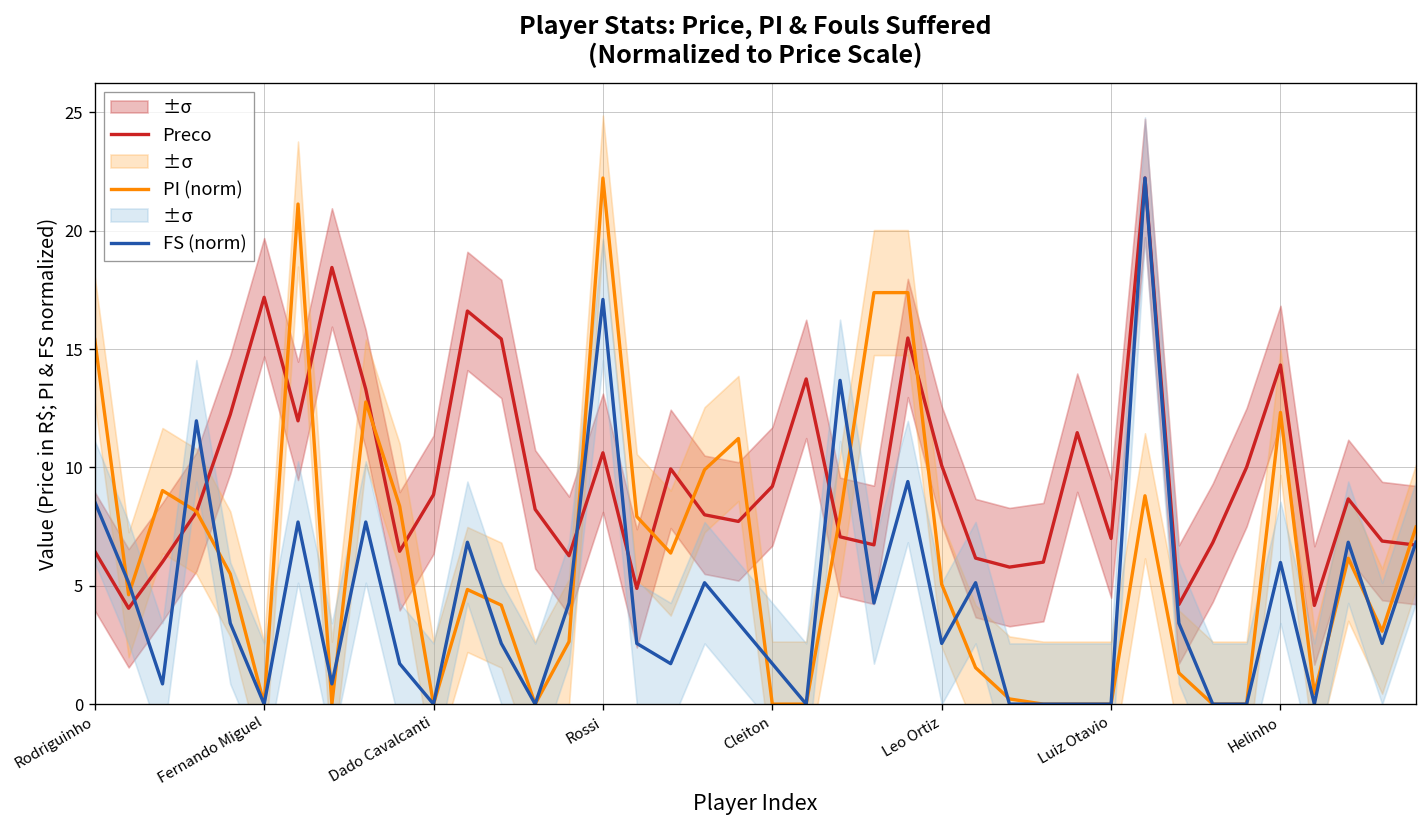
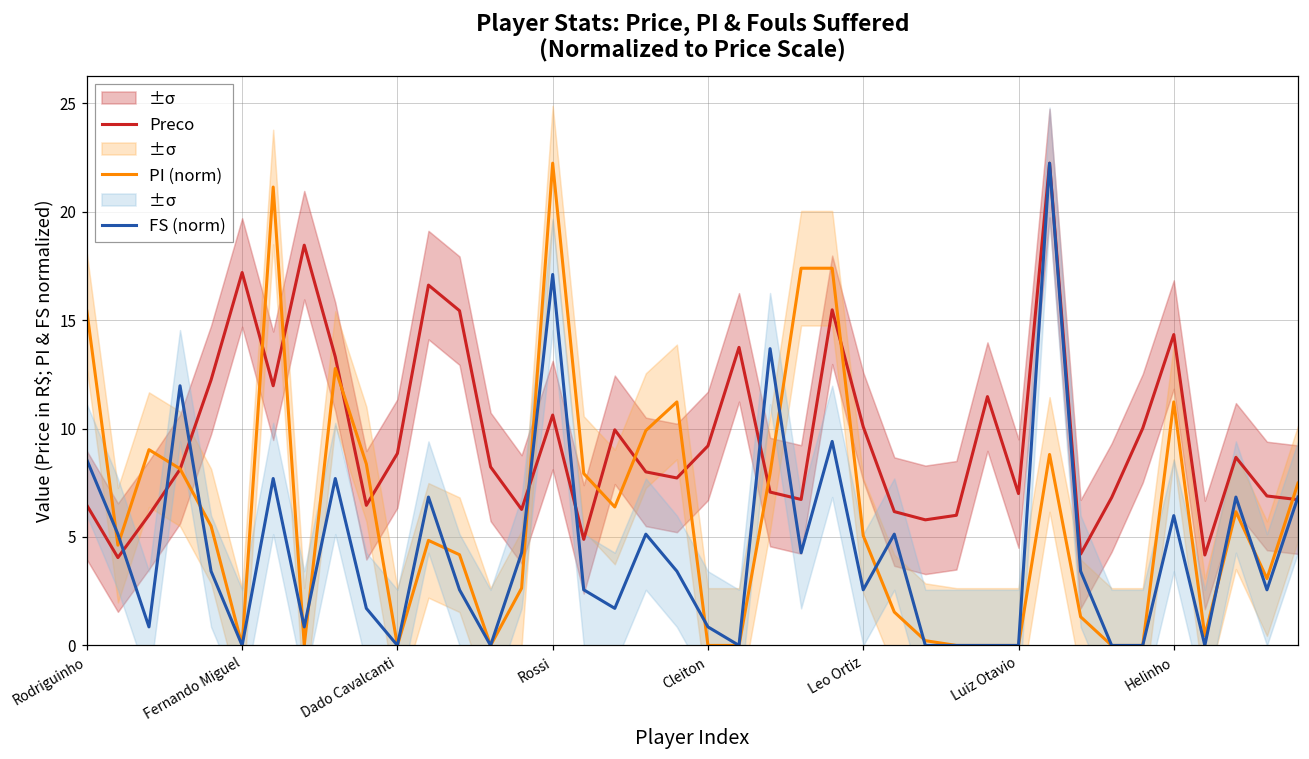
FS (norm), Cleiton: 1.7 -> 0.9
PI (norm), Helinho: 12.3 -> 11.2
